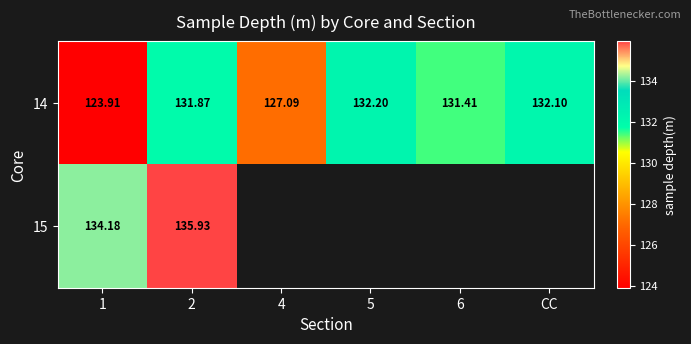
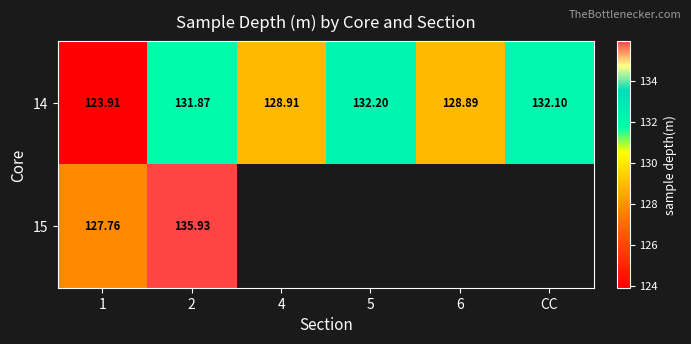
14, 4: 127.09 -> 128.91
14, 6: 131.41 -> 128.89
15, 1: 134.18 -> 127.76
